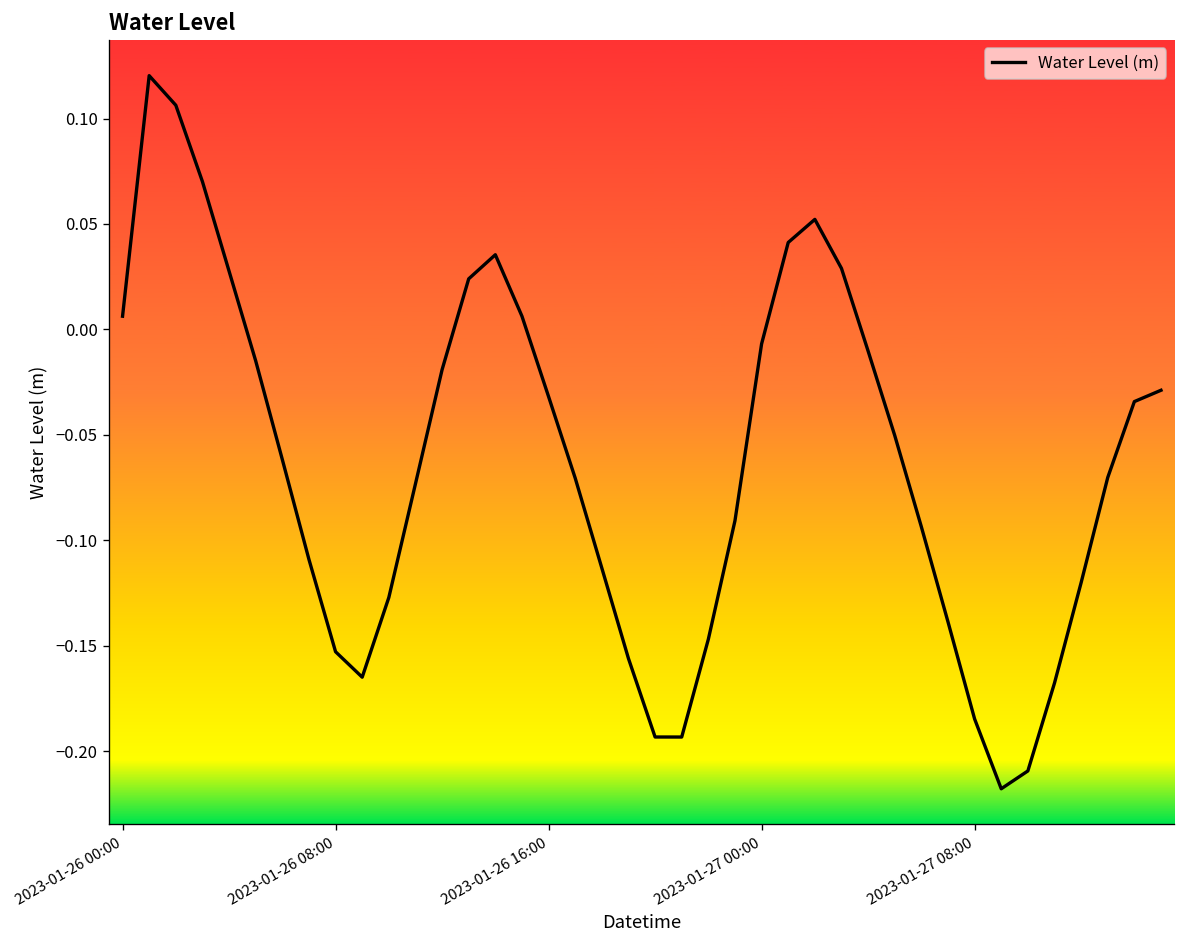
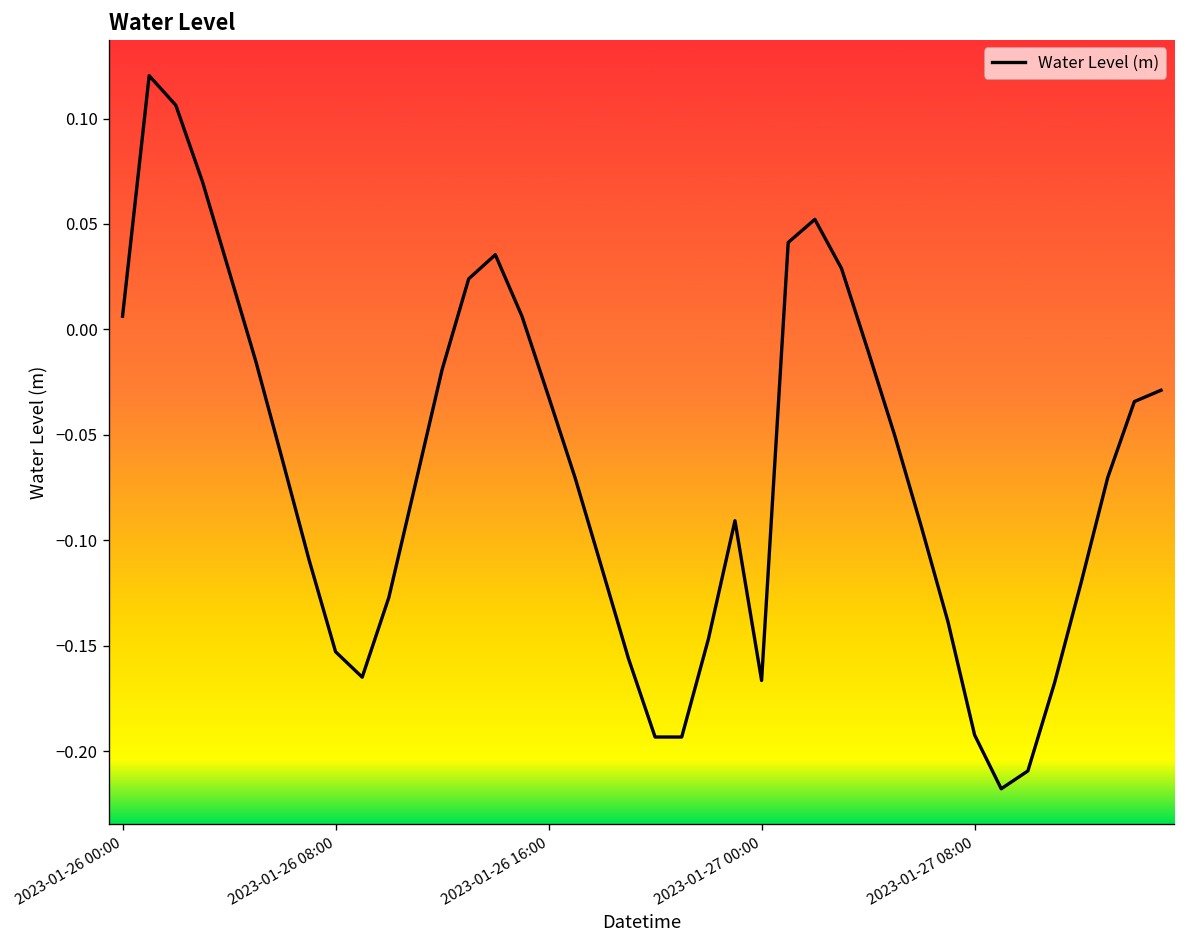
2023-01-27 00:00: -0.007 -> -0.166
2023-01-27 08:00: -0.185 -> -0.192
